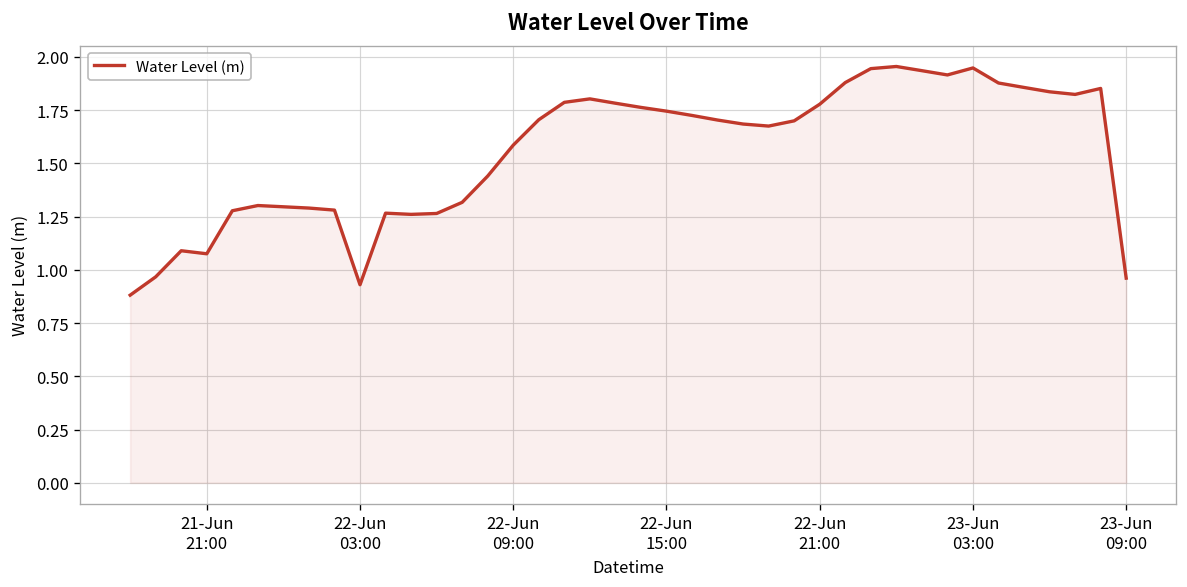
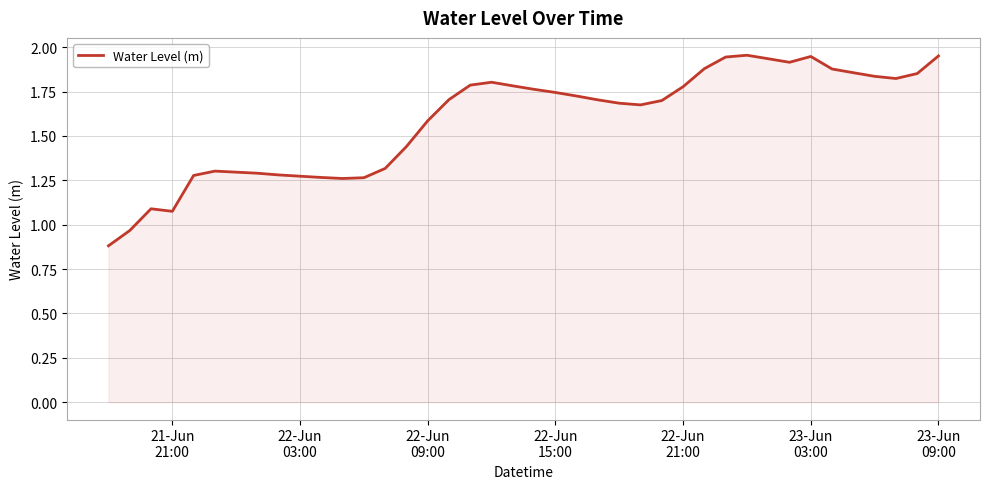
22-Jun 03:00: 0.93 -> 1.27
23-Jun 09:00: 0.96 -> 1.95
